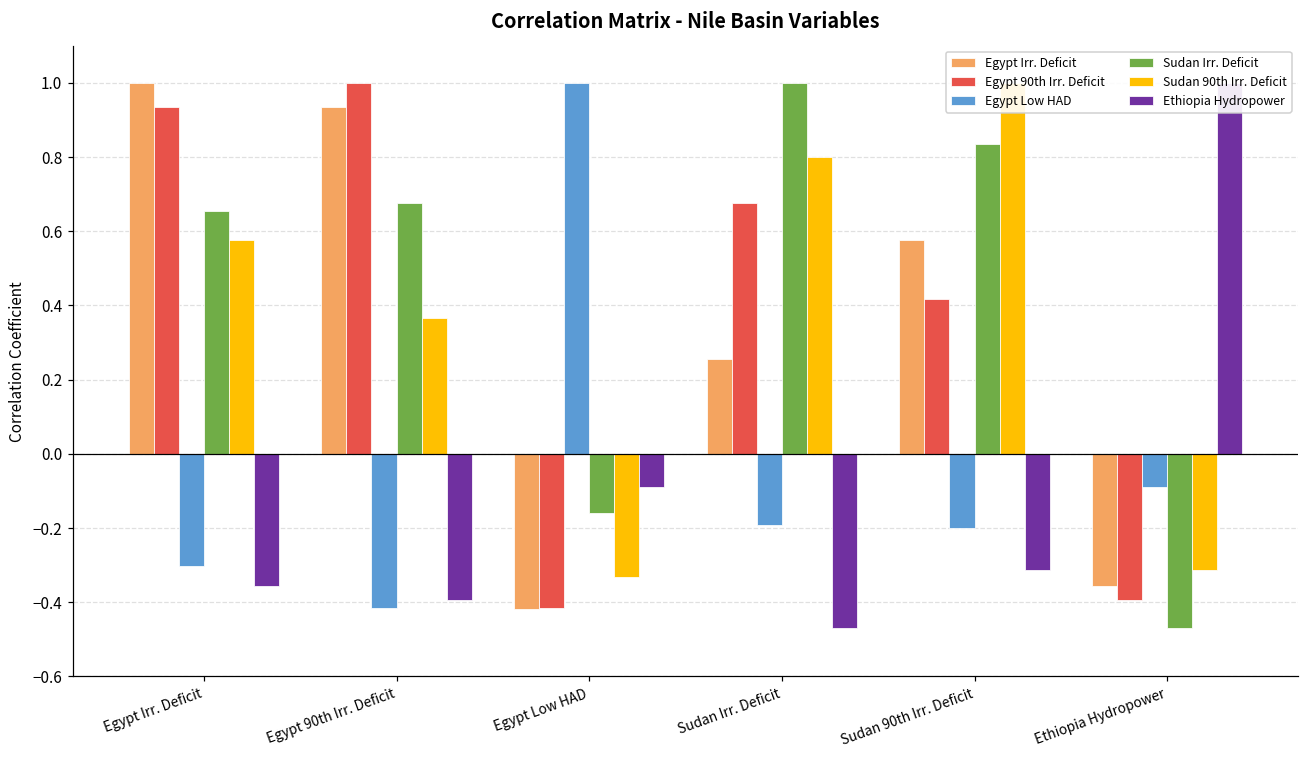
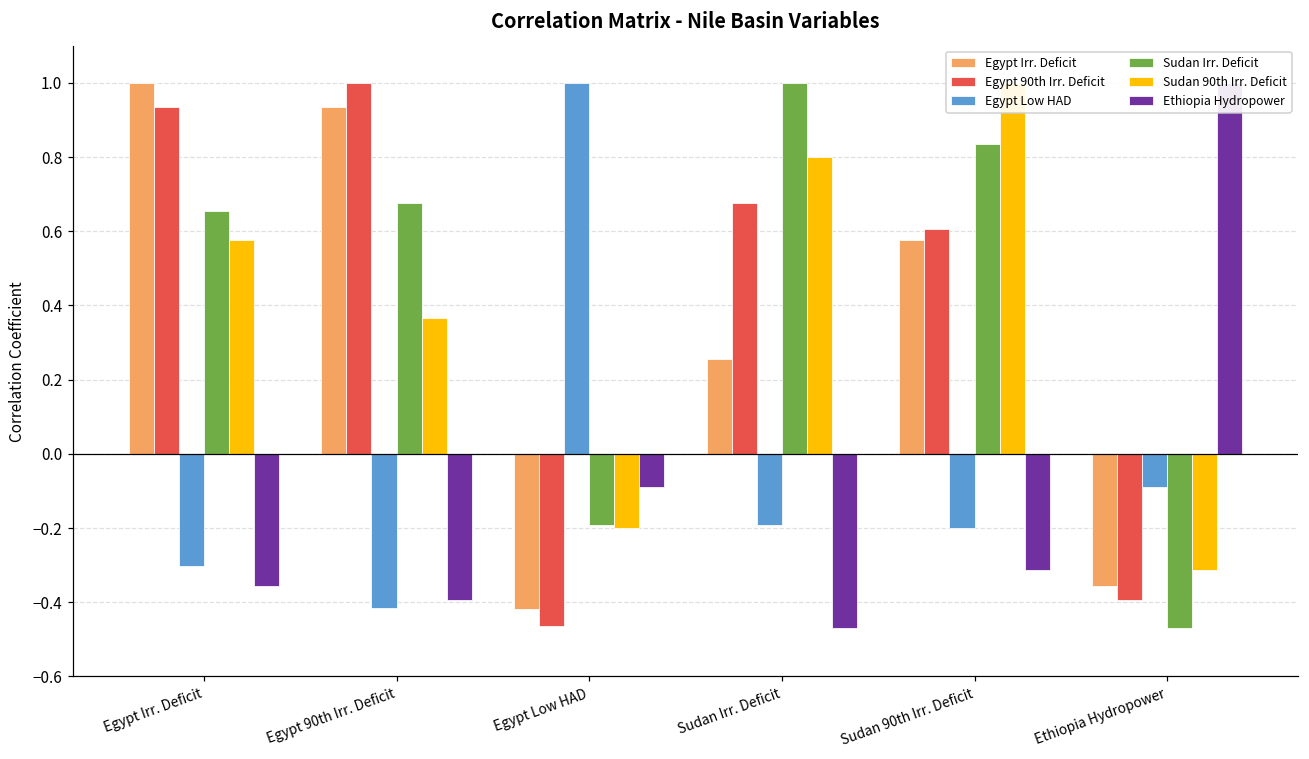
Egypt 90th Irr. Deficit, Egypt Low HAD: -0.42 -> -0.46
Sudan Irr. Deficit, Egypt Low HAD: -0.16 -> -0.19
Sudan 90th Irr. Deficit, Egypt Low HAD: -0.33 -> -0.20
Egypt 90th Irr. Deficit, Sudan 90th Irr. Deficit: 0.42 -> 0.60
